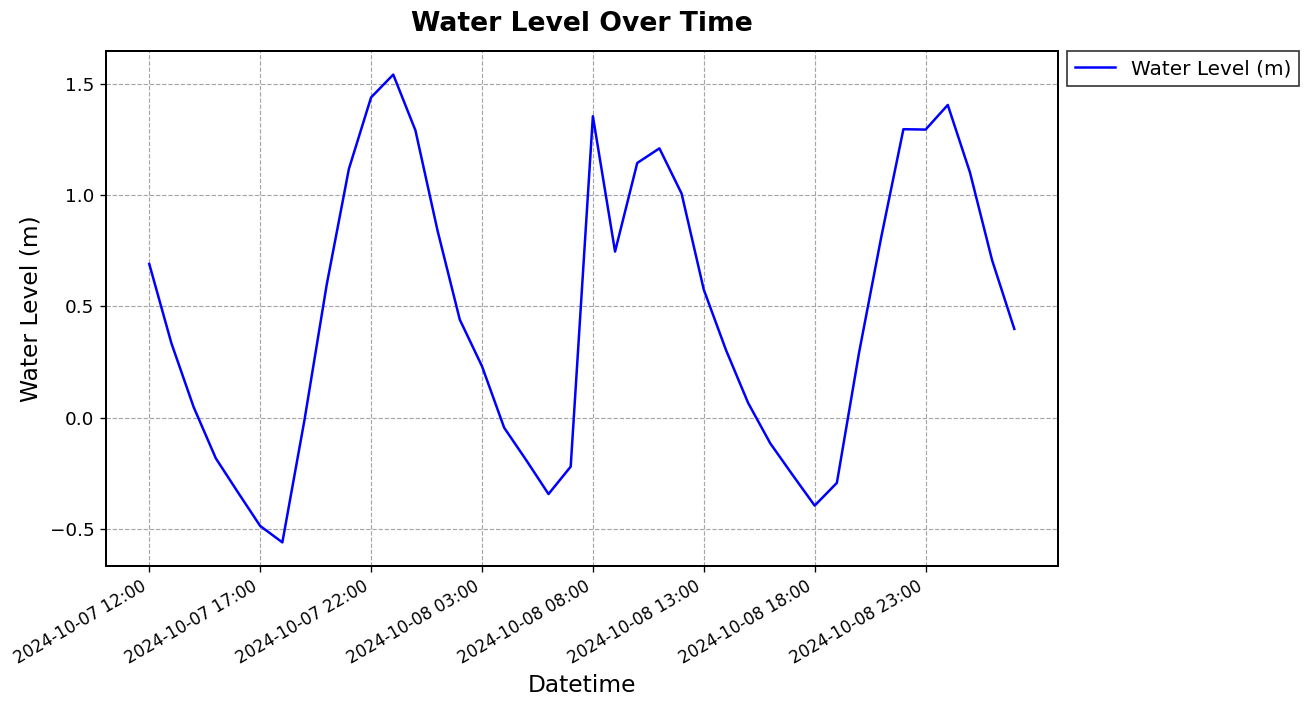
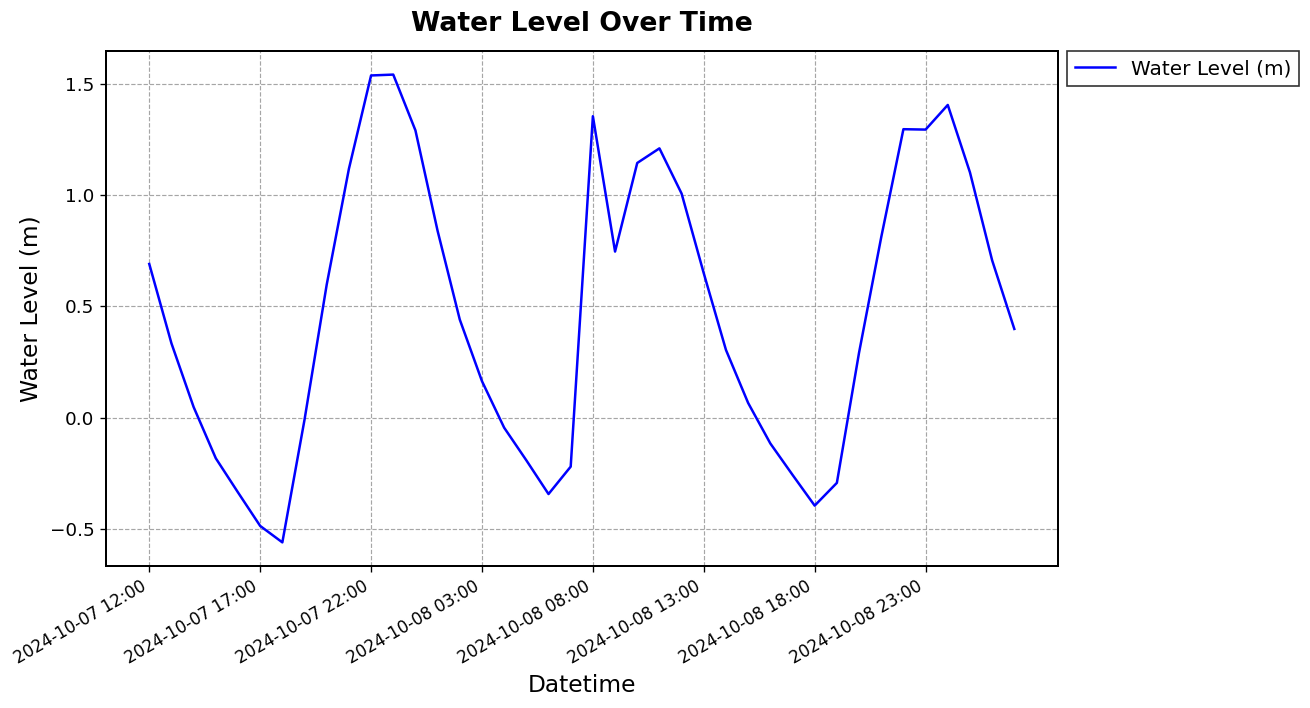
2024-10-07 22:00: 1.44 -> 1.54
2024-10-08 03:00: 0.23 -> 0.16
2024-10-08 13:00: 0.58 -> 0.65
